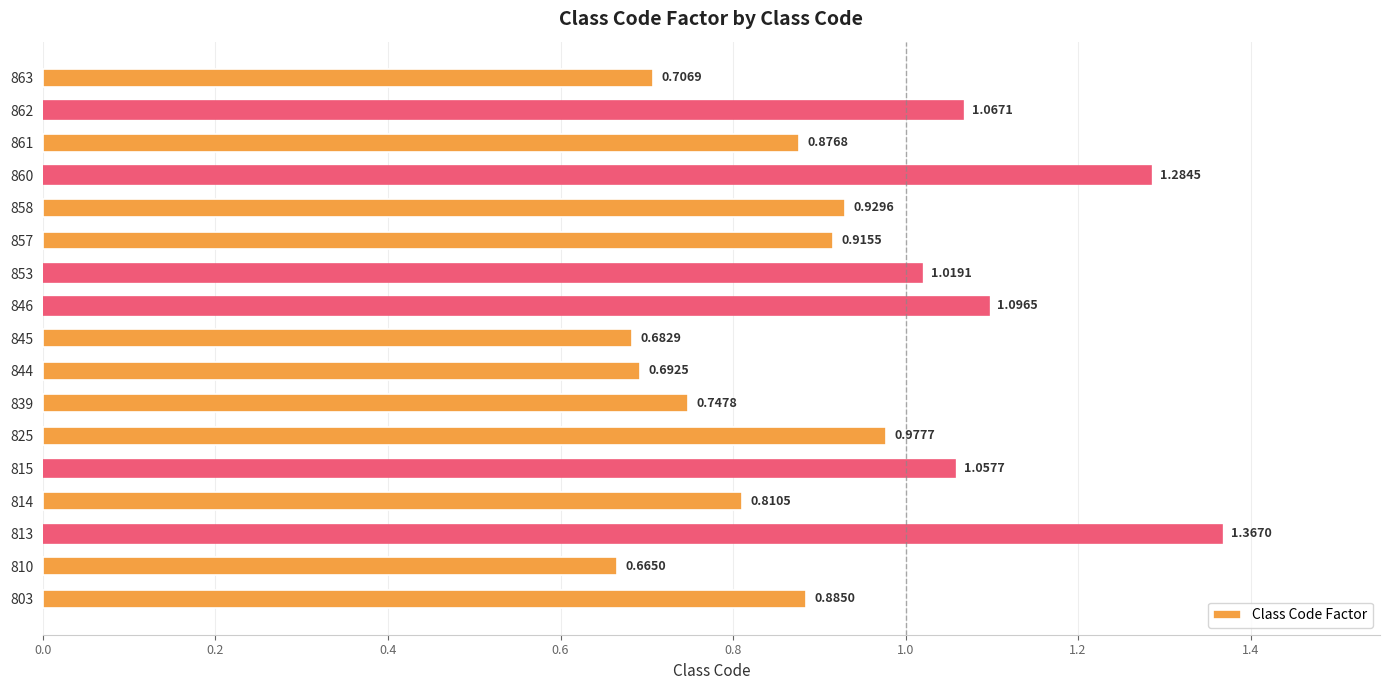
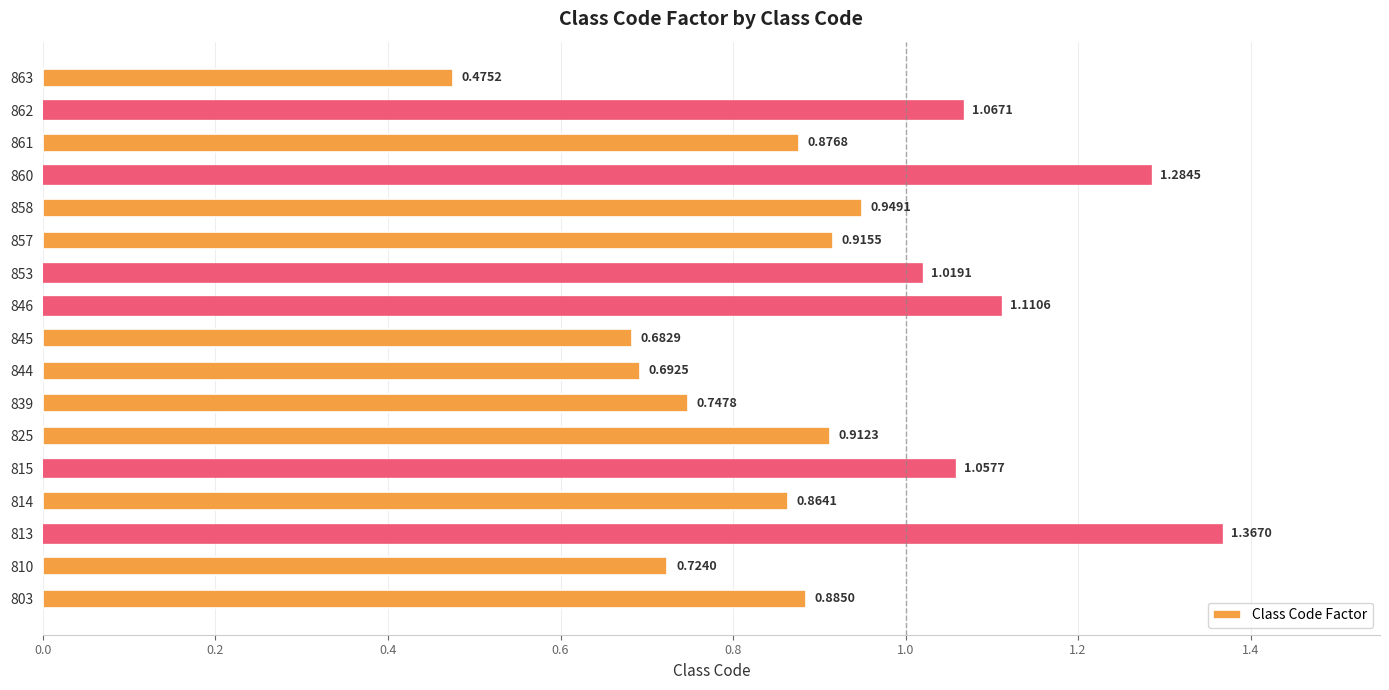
863: 0.7069 -> 0.4752
858: 0.9296 -> 0.9491
846: 1.0965 -> 1.1106
825: 0.9777 -> 0.9123
814: 0.8105 -> 0.8641
810: 0.6650 -> 0.7240
